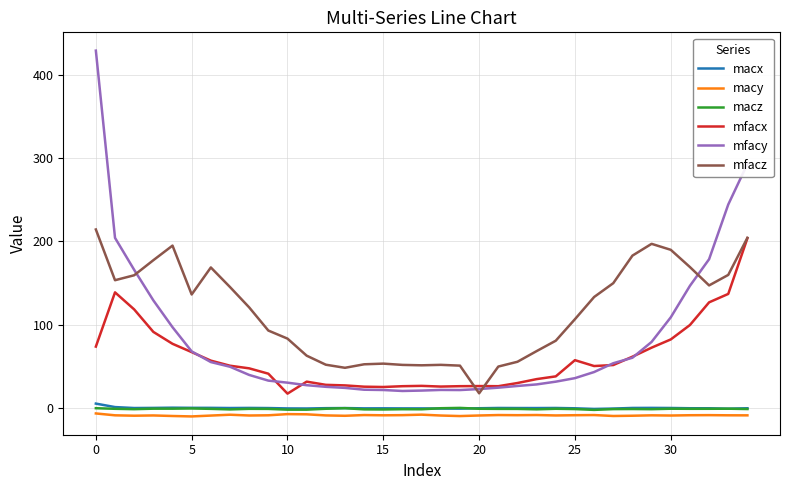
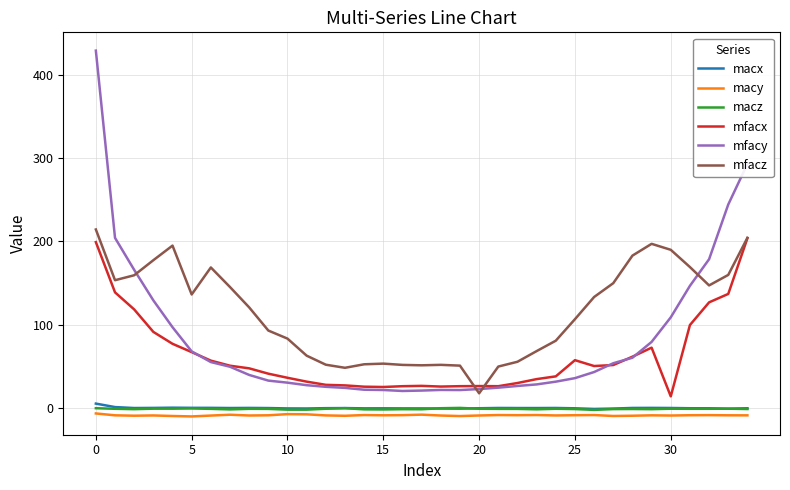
mfacx, 0: 70 -> 200
mfacx, 10: 20 -> 40
mfacx, 30: 80 -> 10
